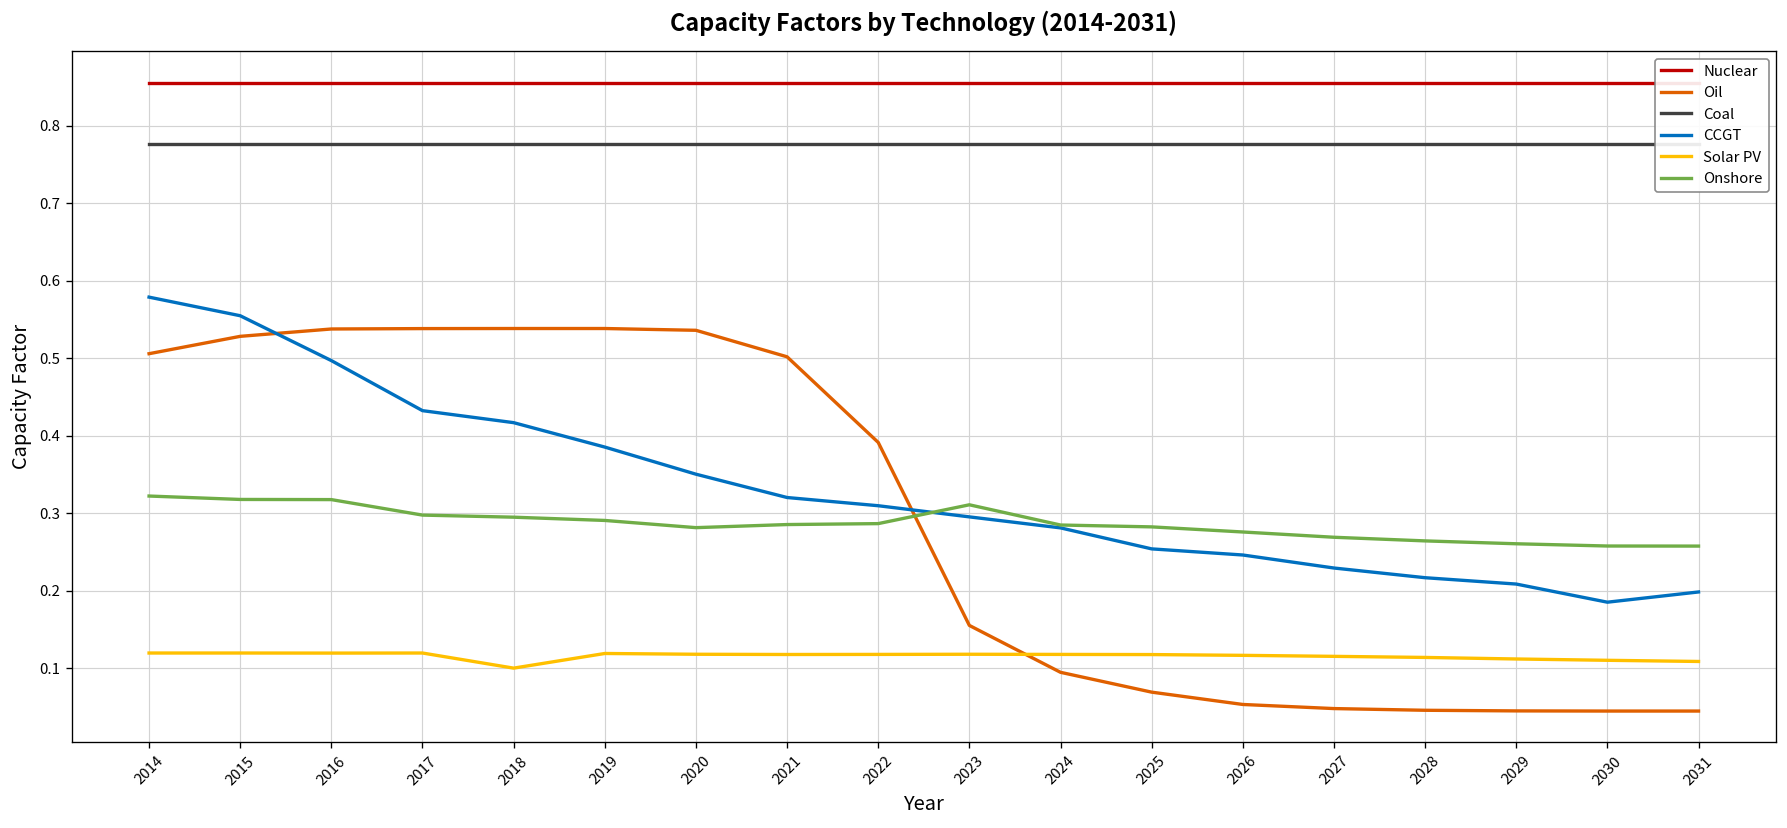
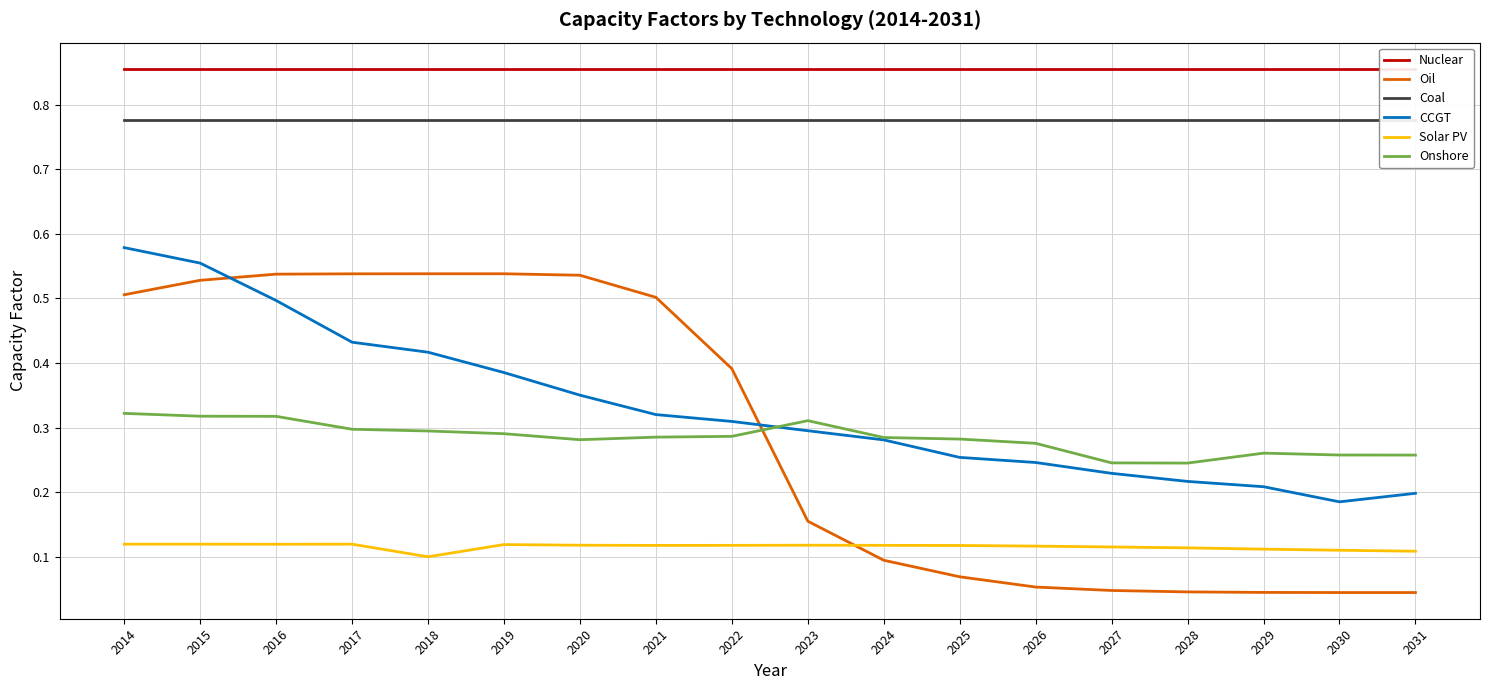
Onshore, 2027: 0.27 -> 0.25
Onshore, 2028: 0.26 -> 0.25
